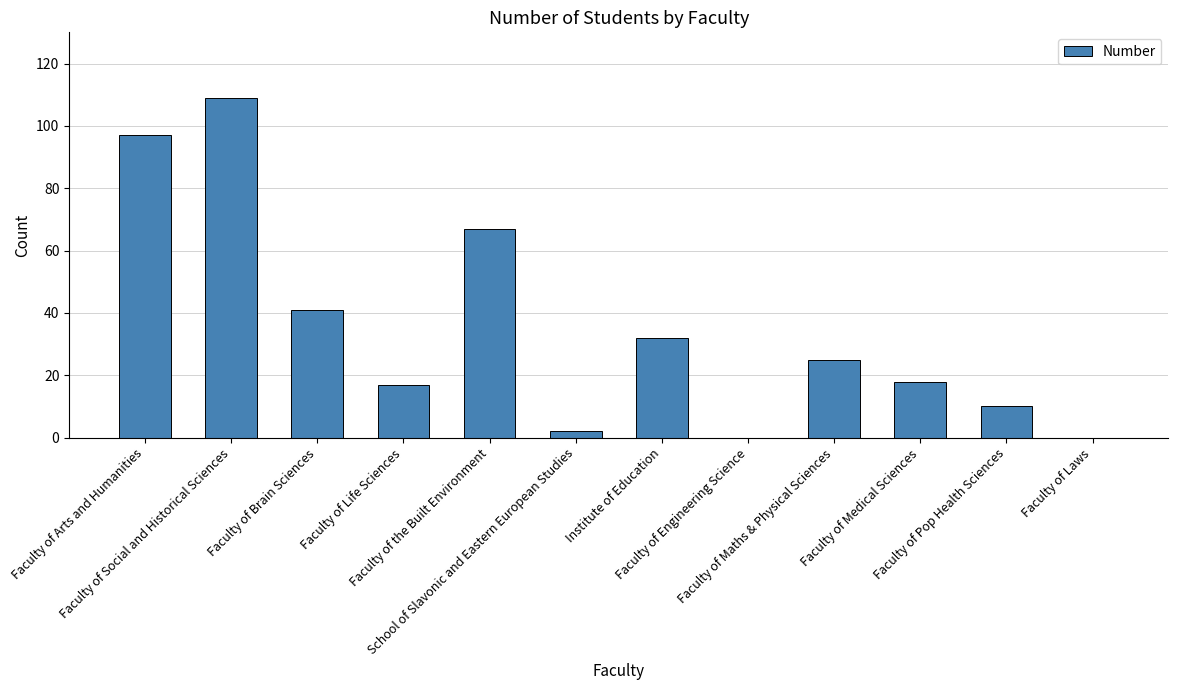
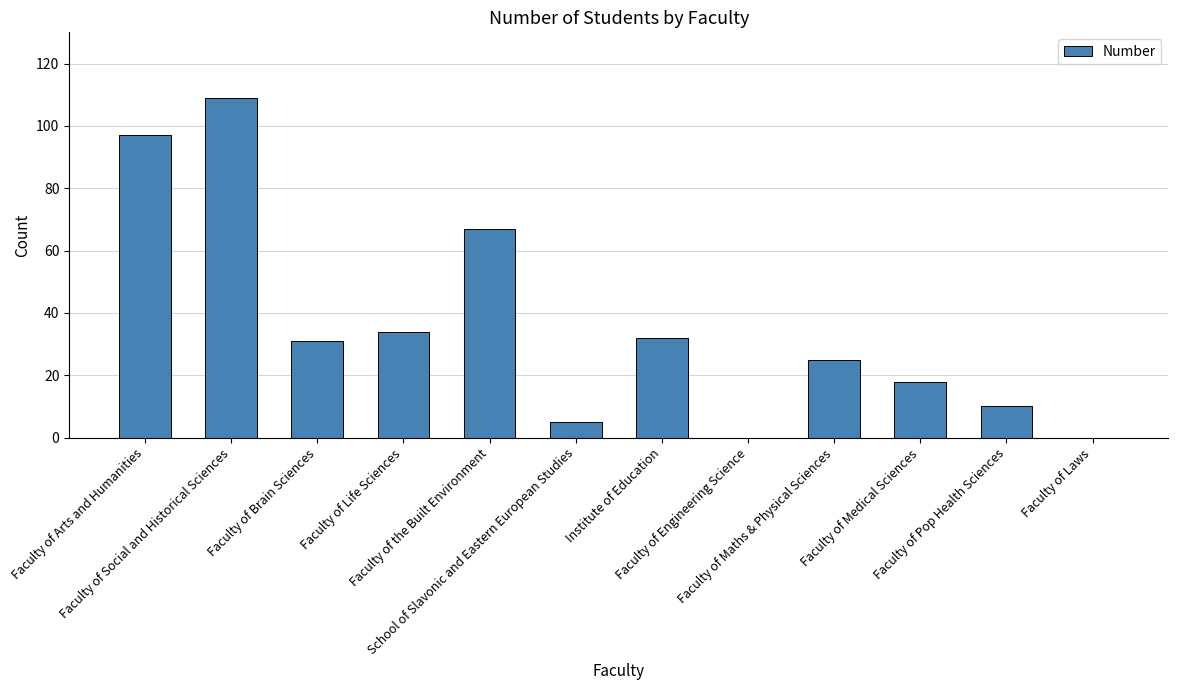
Faculty of Brain Sciences: 41 -> 31
Faculty of Life Sciences: 17 -> 34
School of Slavonic and Eastern European Studies: 2 -> 5
